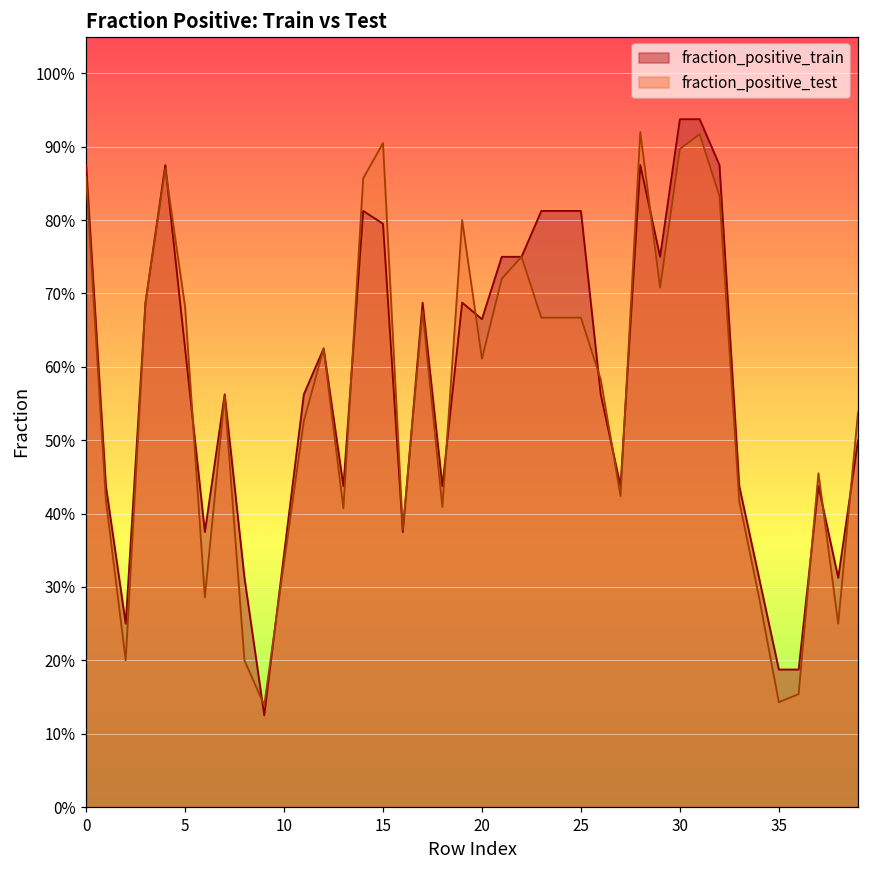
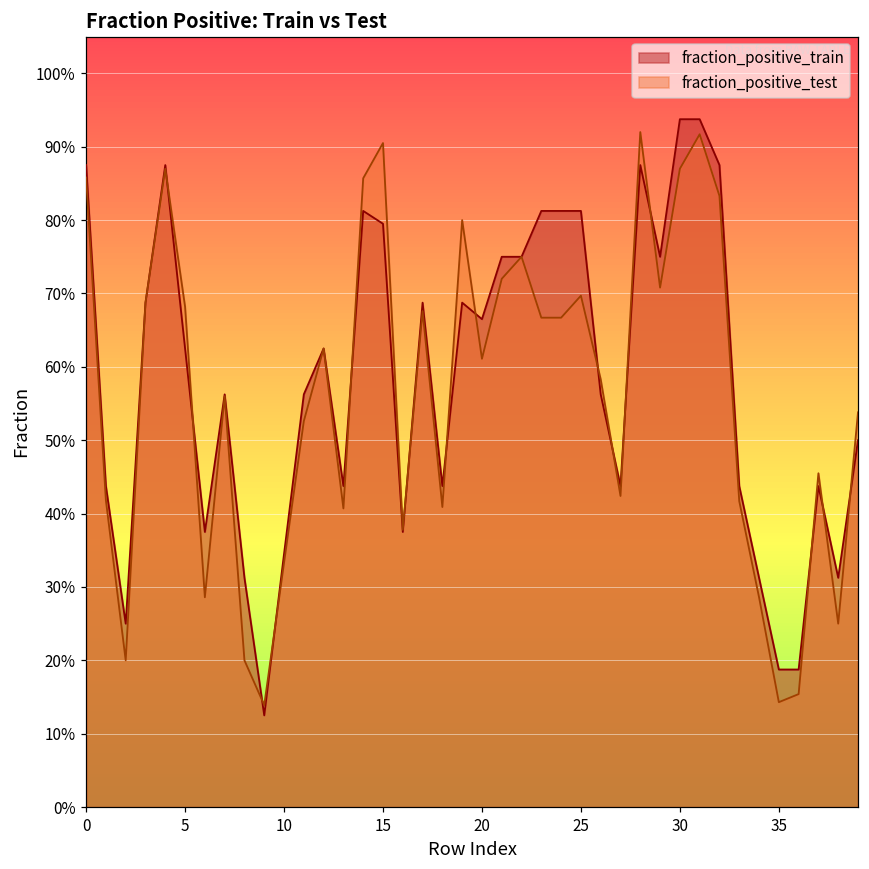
fraction_positive_test, 25: 67% -> 70%
fraction_positive_test, 30: 90% -> 87%
